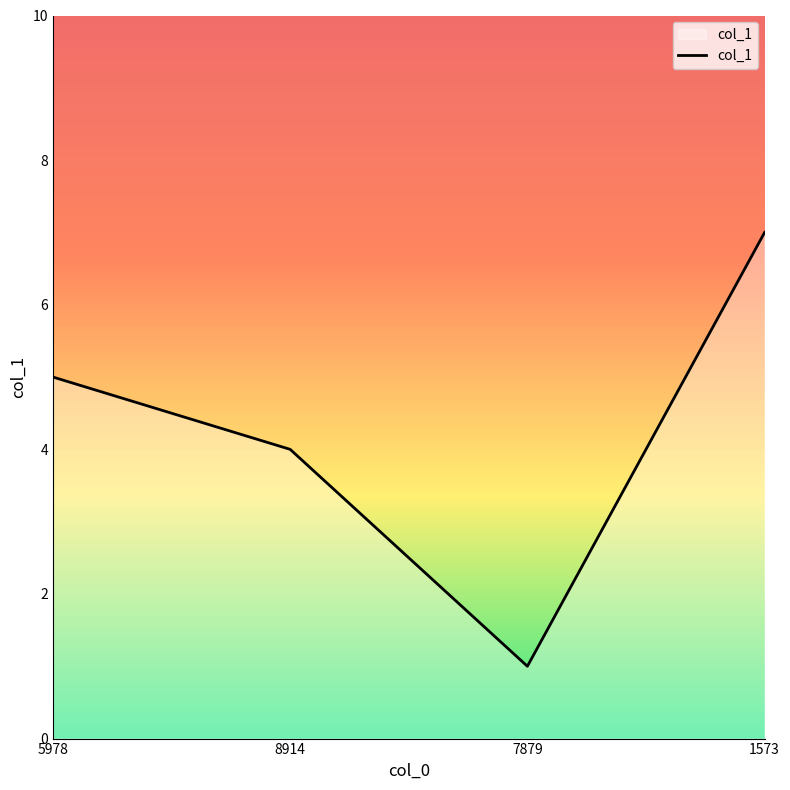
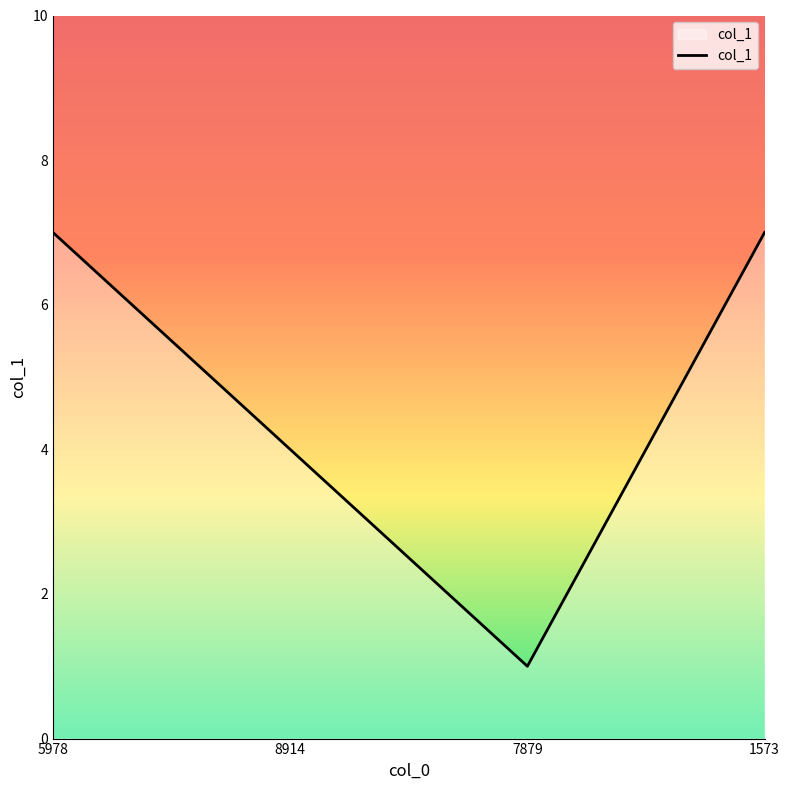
5978: 5 -> 7
